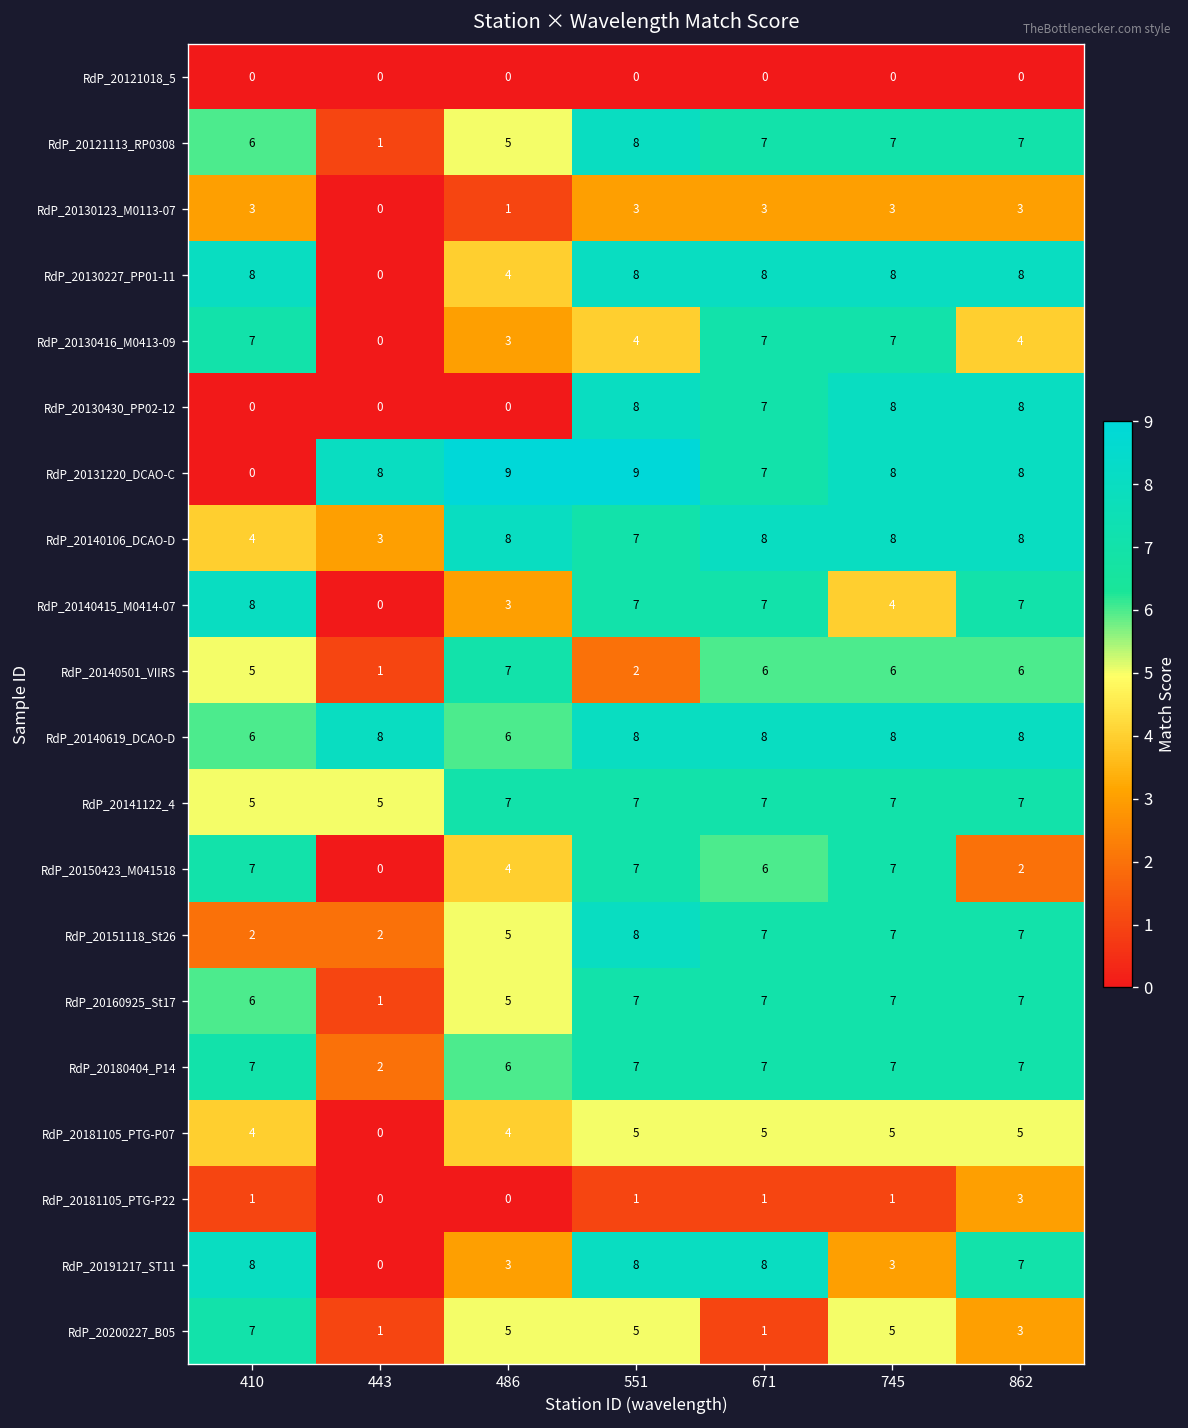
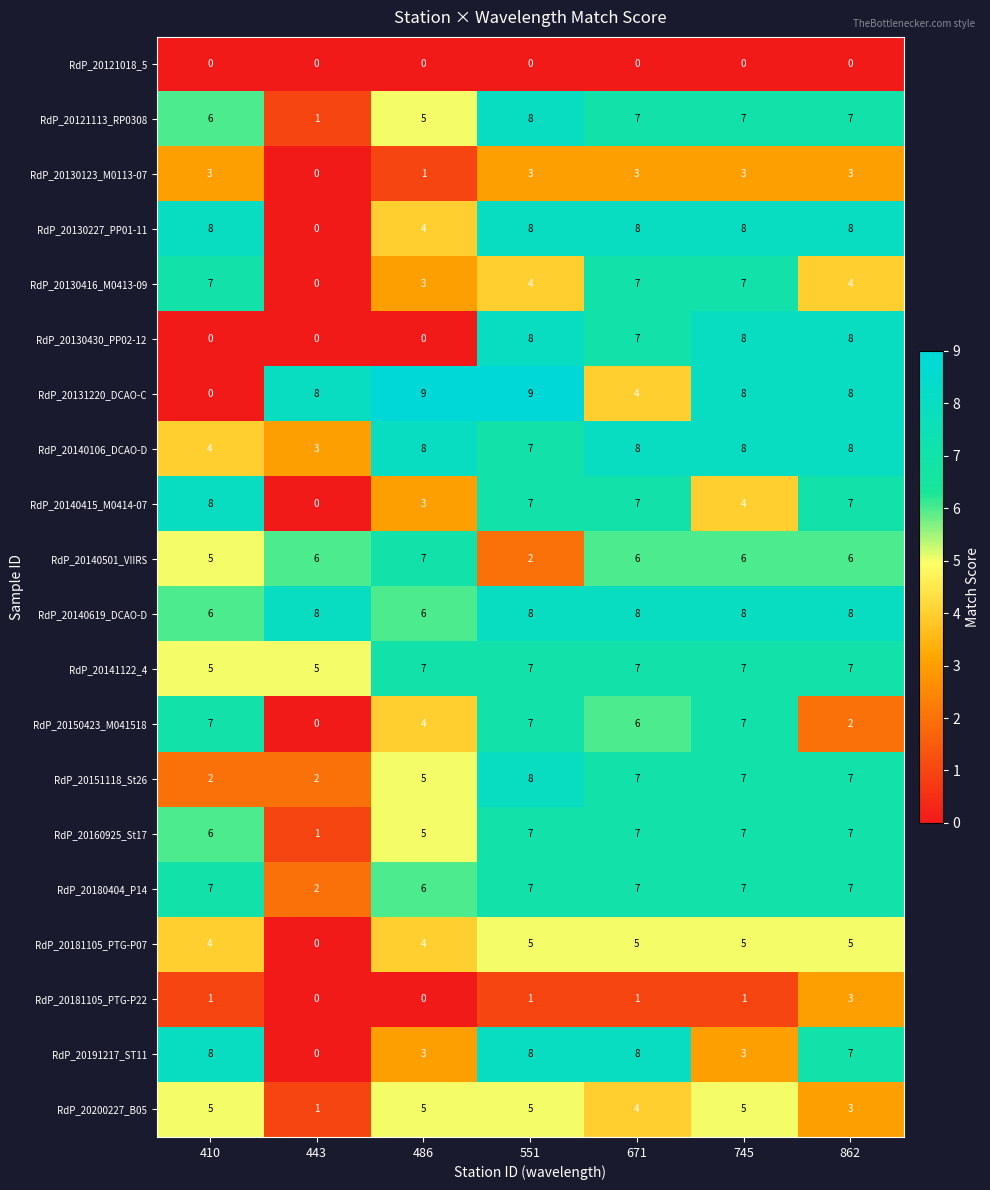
RdP_20131220_DCAO-C, 671: 7 -> 4
RdP_20140501_VIIRS, 443: 1 -> 6
RdP_20200227_B05, 410: 7 -> 5
RdP_20200227_B05, 671: 1 -> 4
